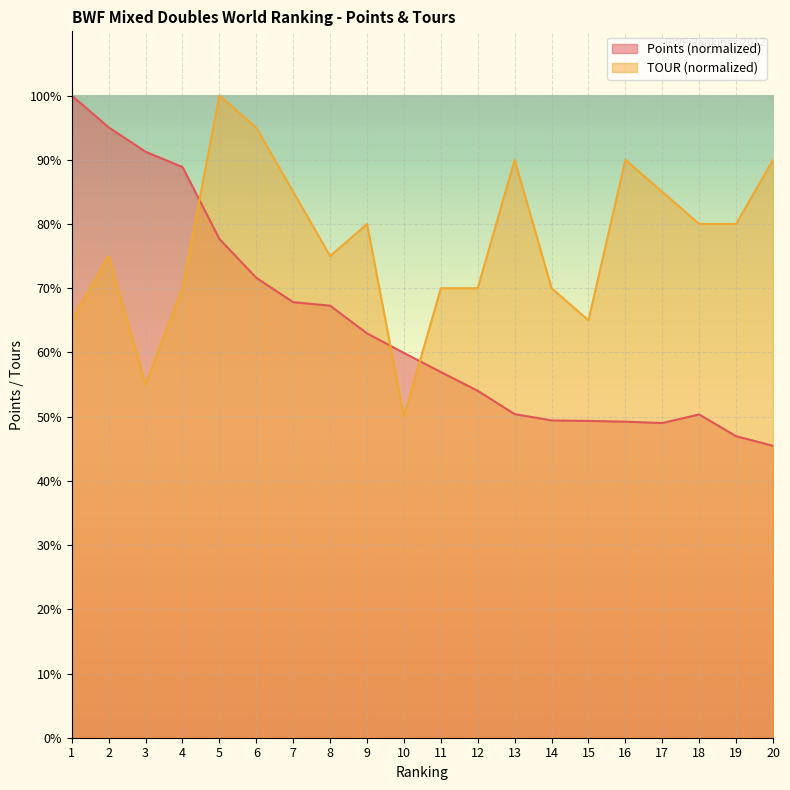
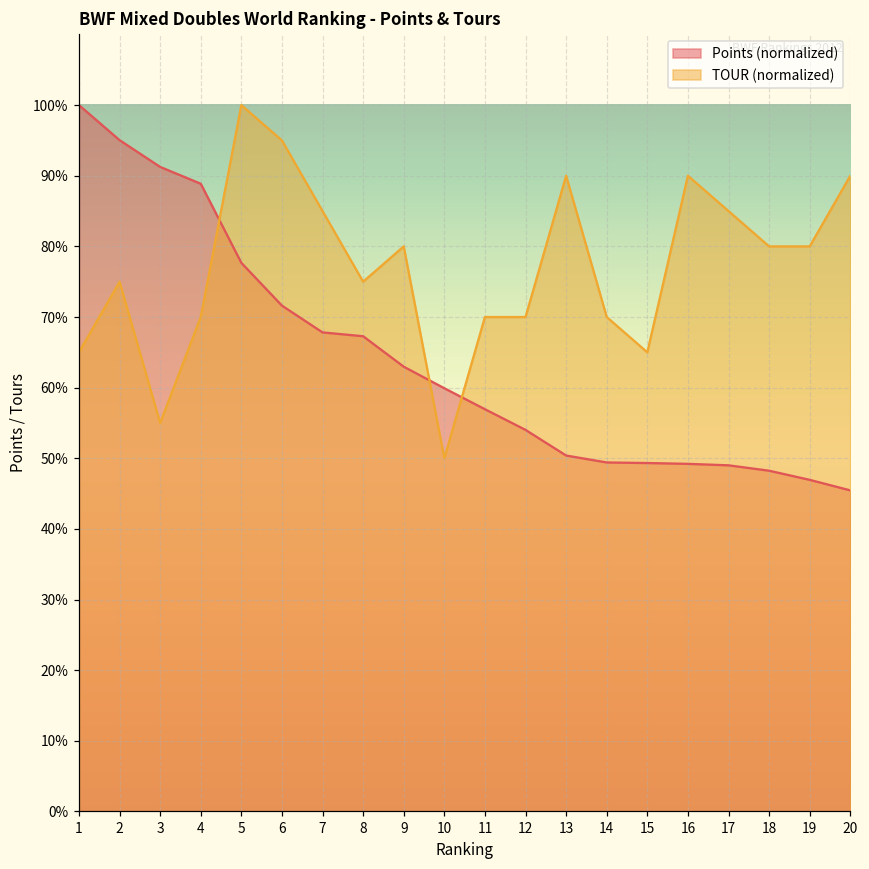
Points (normalized), 18: 50% -> 48%
